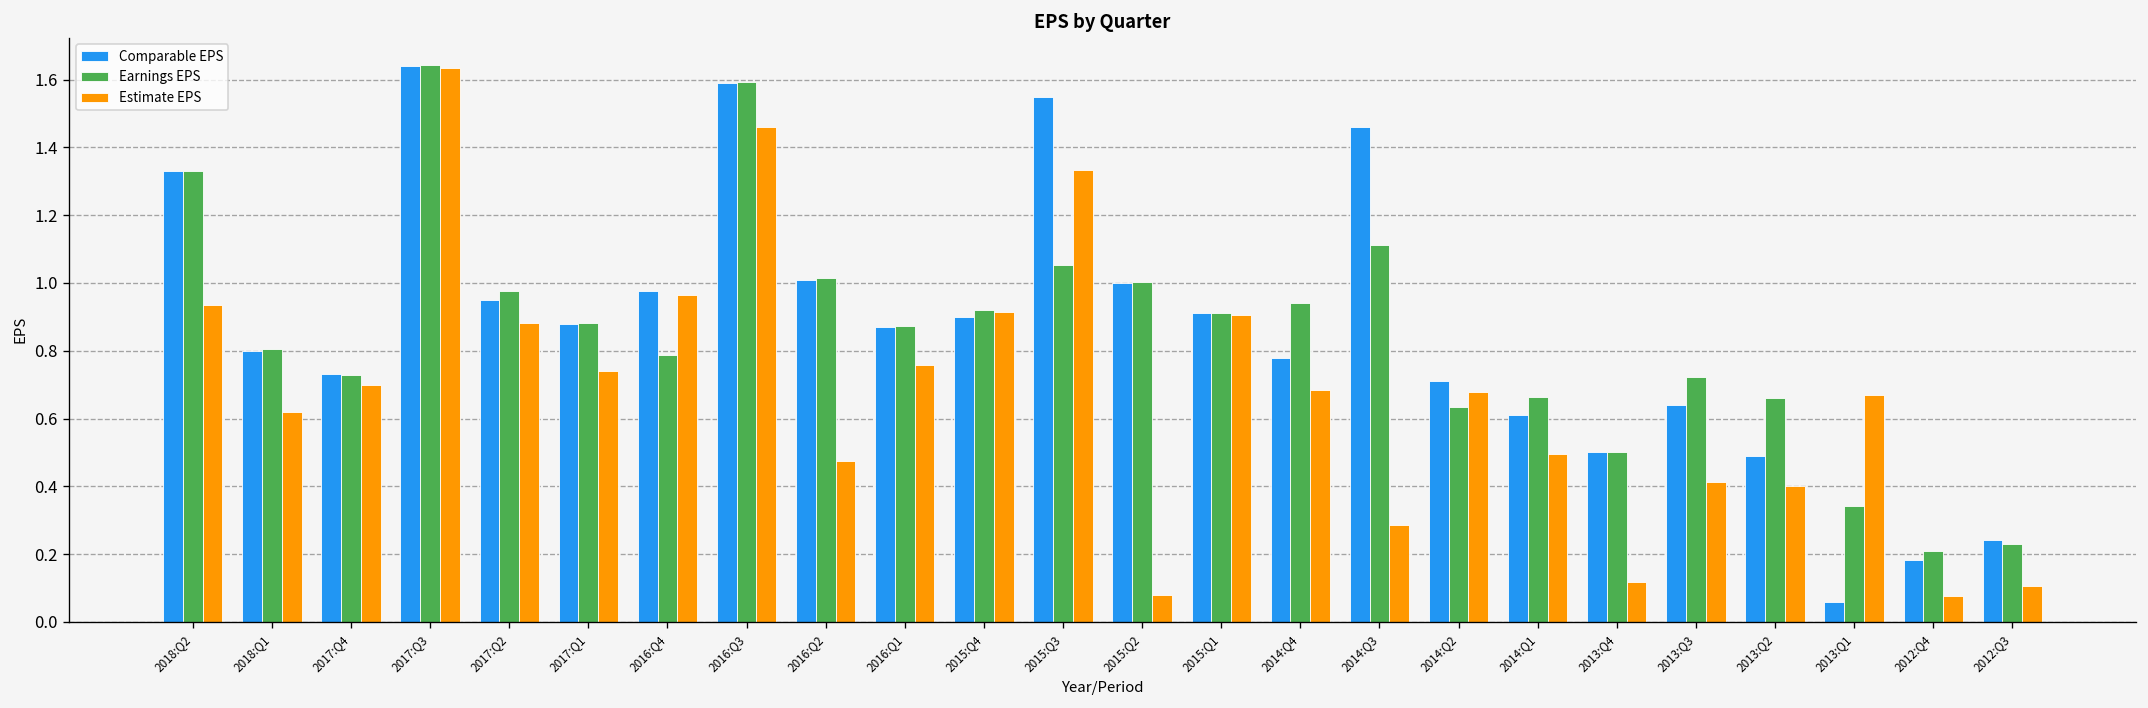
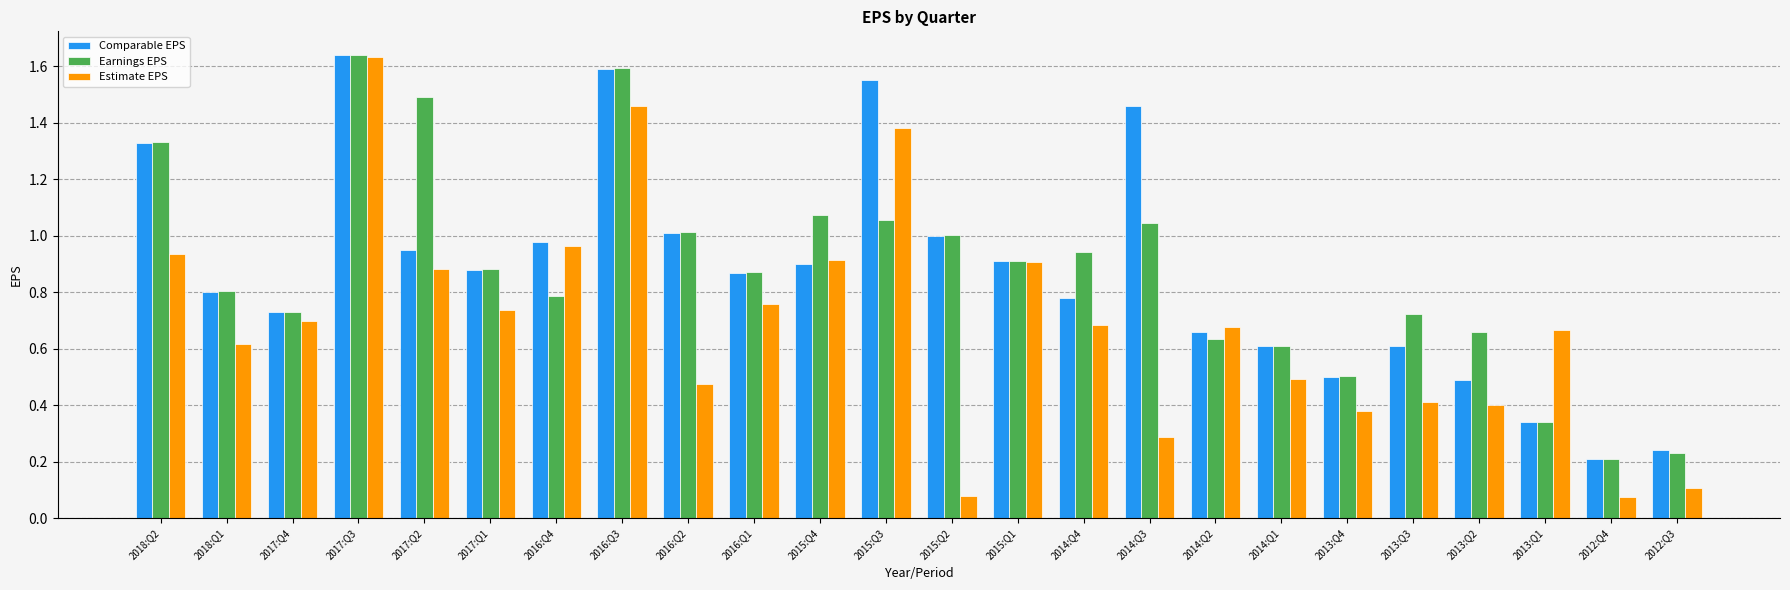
Earnings EPS, 2017:Q2: 0.98 -> 1.49
Earnings EPS, 2015:Q4: 0.92 -> 1.08
Estimate EPS, 2015:Q3: 1.33 -> 1.38
Earnings EPS, 2014:Q3: 1.11 -> 1.05
Comparable EPS, 2014:Q2: 0.71 -> 0.66
Earnings EPS, 2014:Q1: 0.66 -> 0.61
Estimate EPS, 2013:Q4: 0.12 -> 0.38
Comparable EPS, 2013:Q3: 0.64 -> 0.61
Comparable EPS, 2013:Q1: 0.06 -> 0.34
Comparable EPS, 2012:Q4: 0.18 -> 0.21
